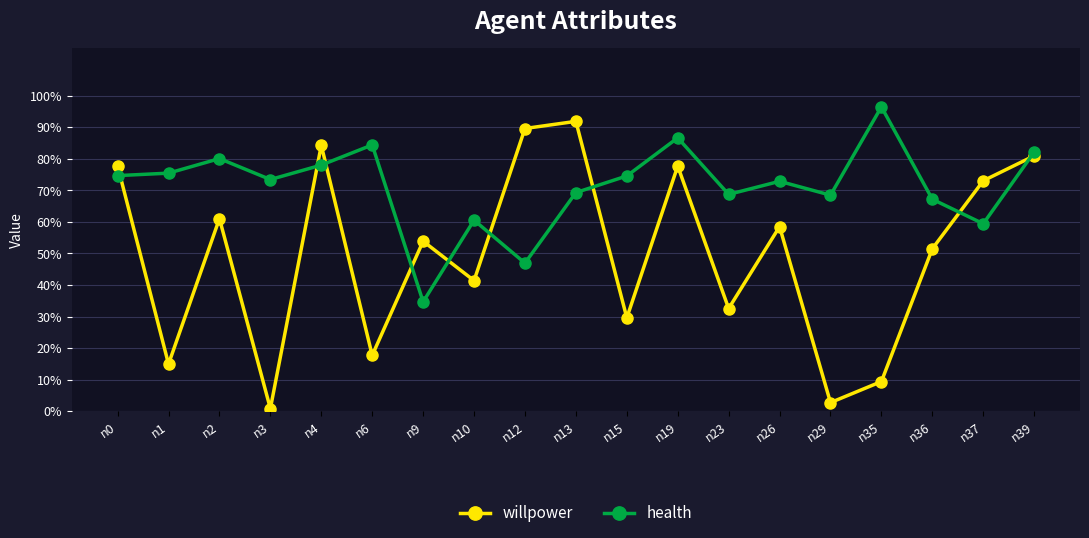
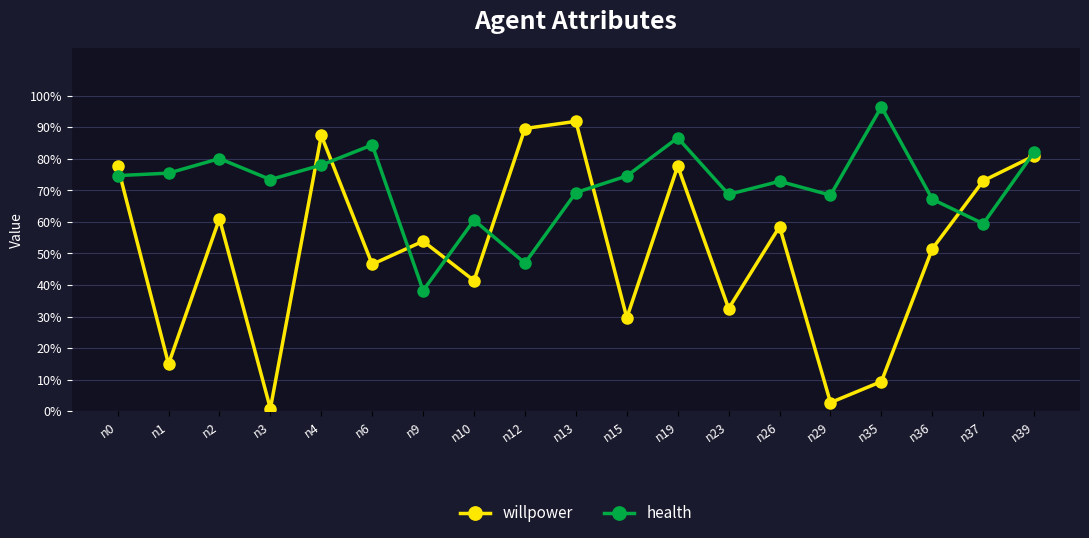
willpower, n4: 84% -> 87%
willpower, n6: 18% -> 47%
health, n9: 35% -> 38%
